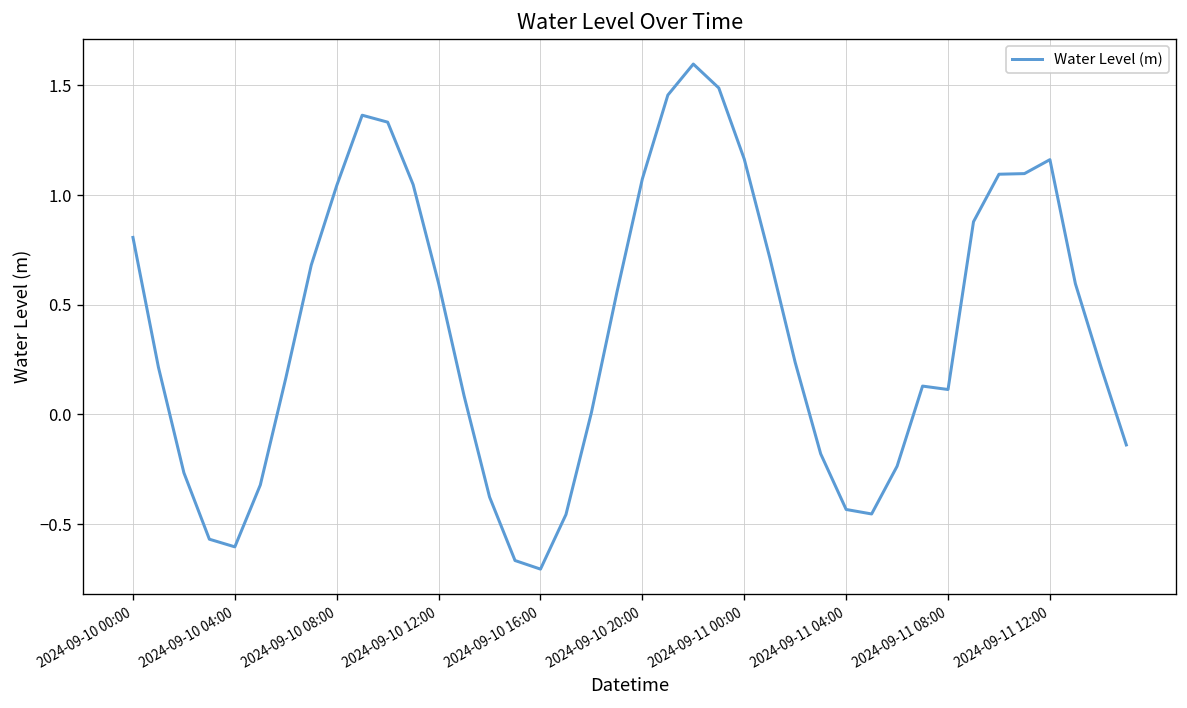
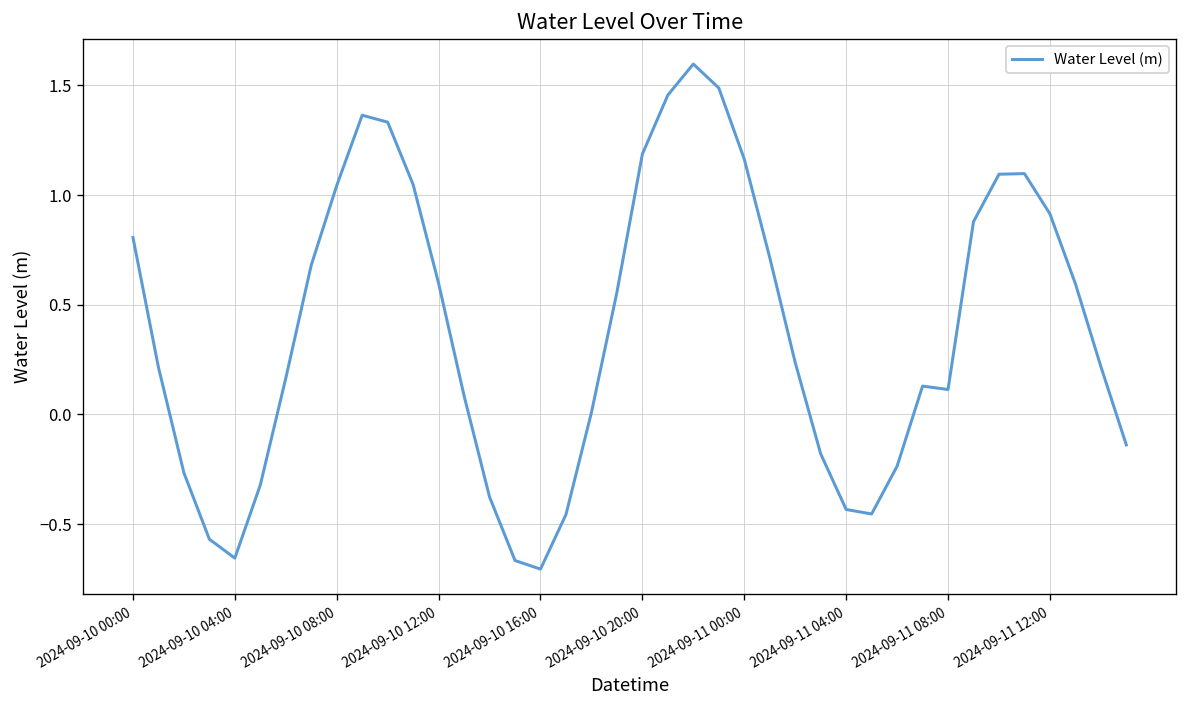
2024-09-10 04:00: -0.60 -> -0.66
2024-09-10 20:00: 1.07 -> 1.19
2024-09-11 12:00: 1.16 -> 0.91
